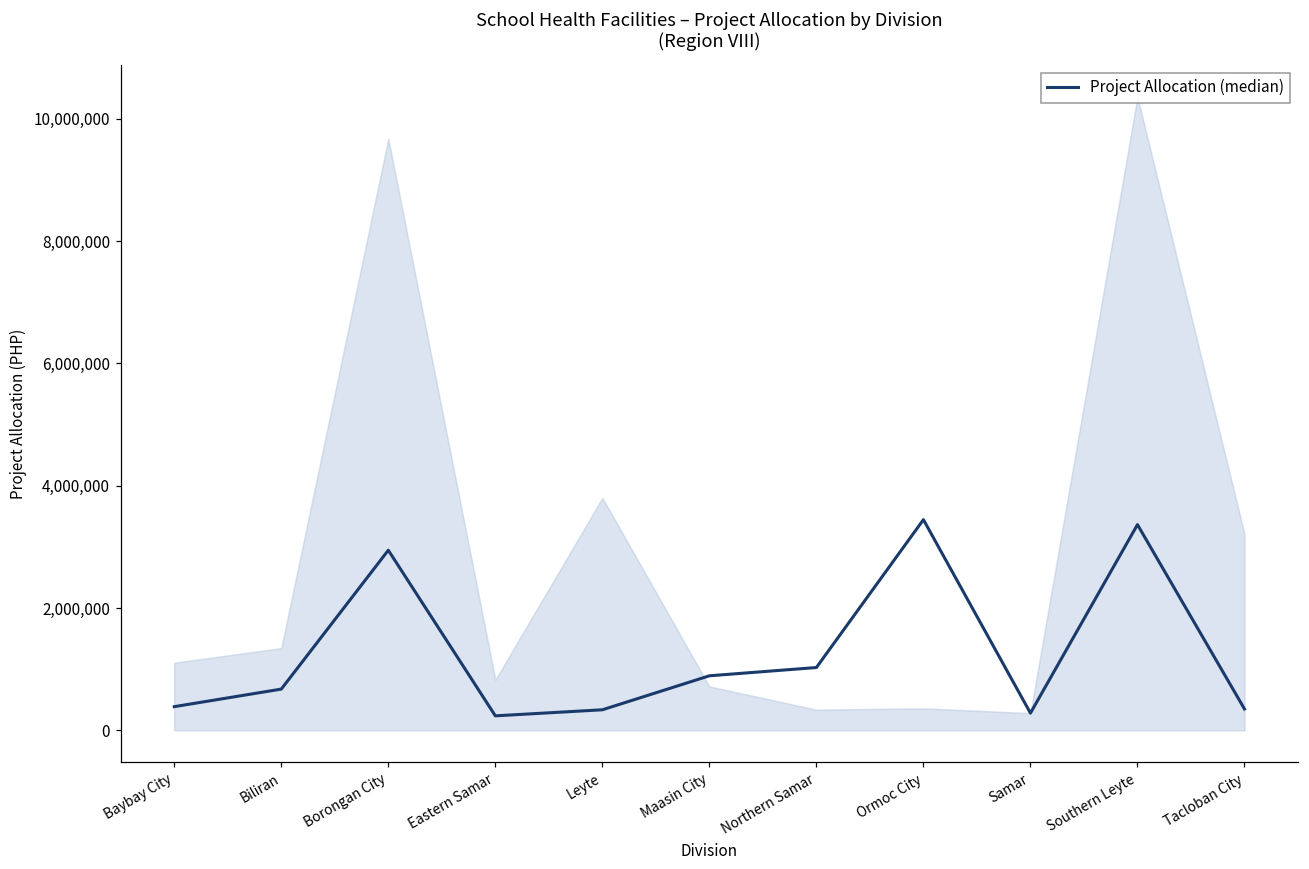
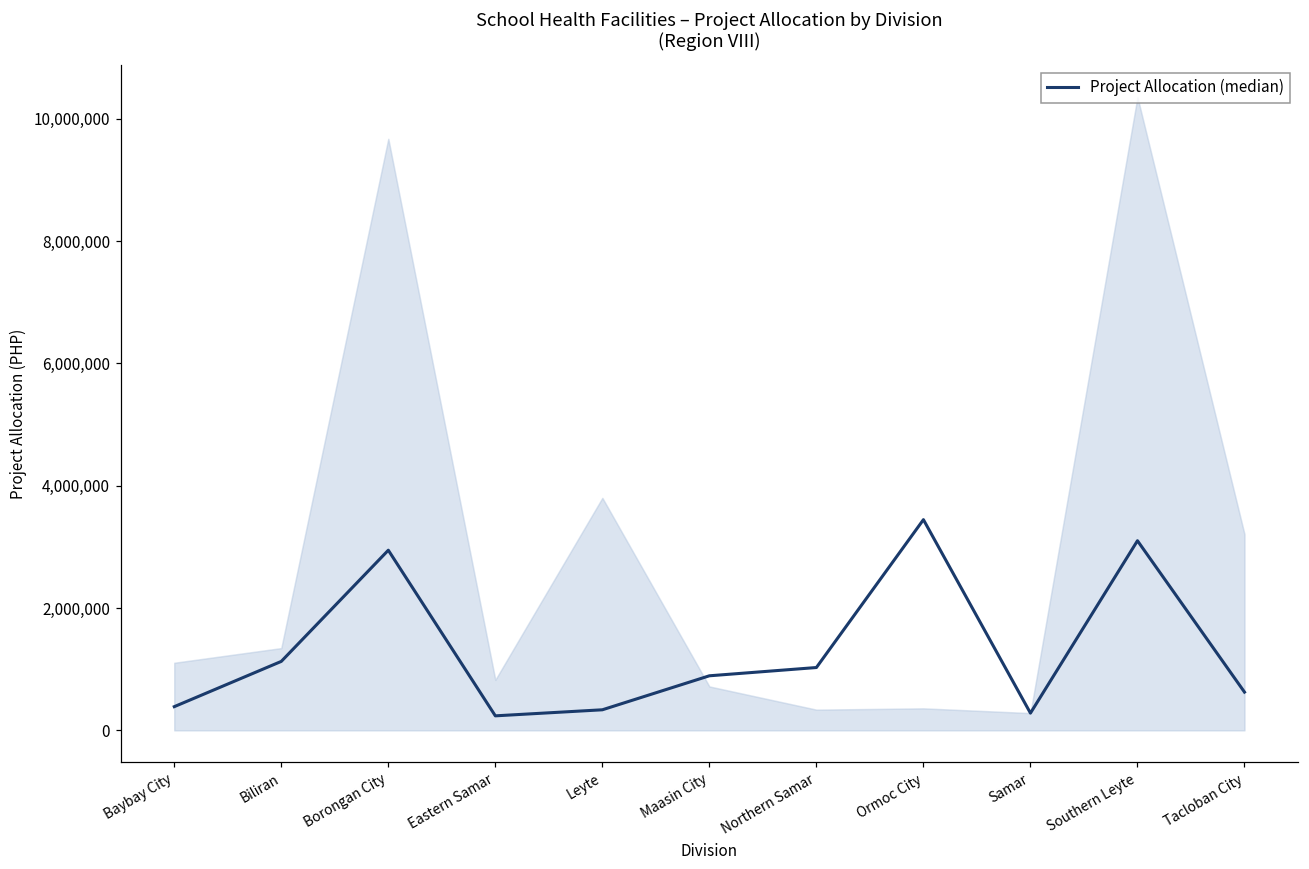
Project Allocation (median), Biliran: 700,000 -> 1,100,000
Project Allocation (median), Southern Leyte: 3,400,000 -> 3,100,000
Project Allocation (median), Tacloban City: 300,000 -> 600,000
